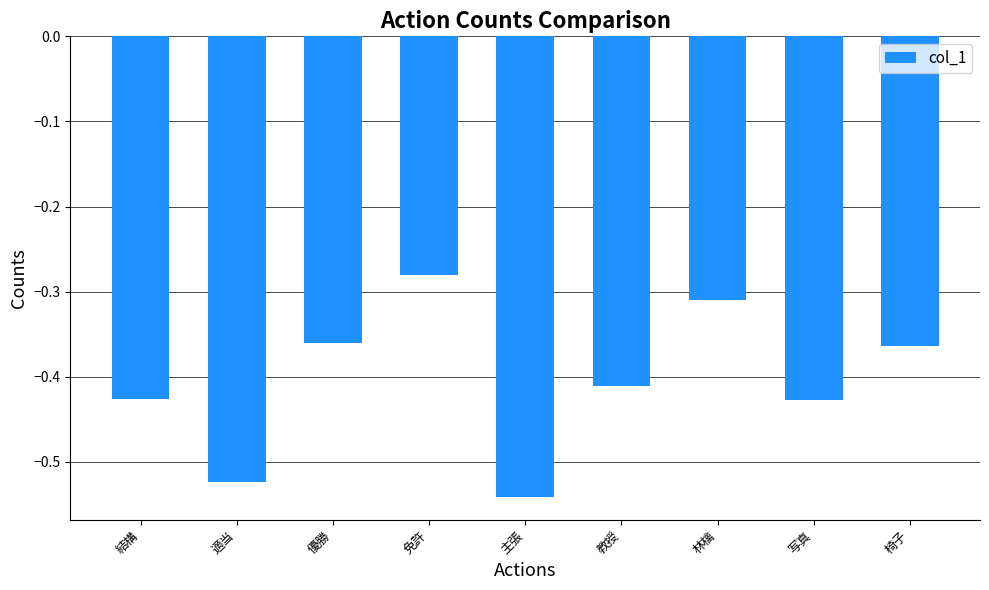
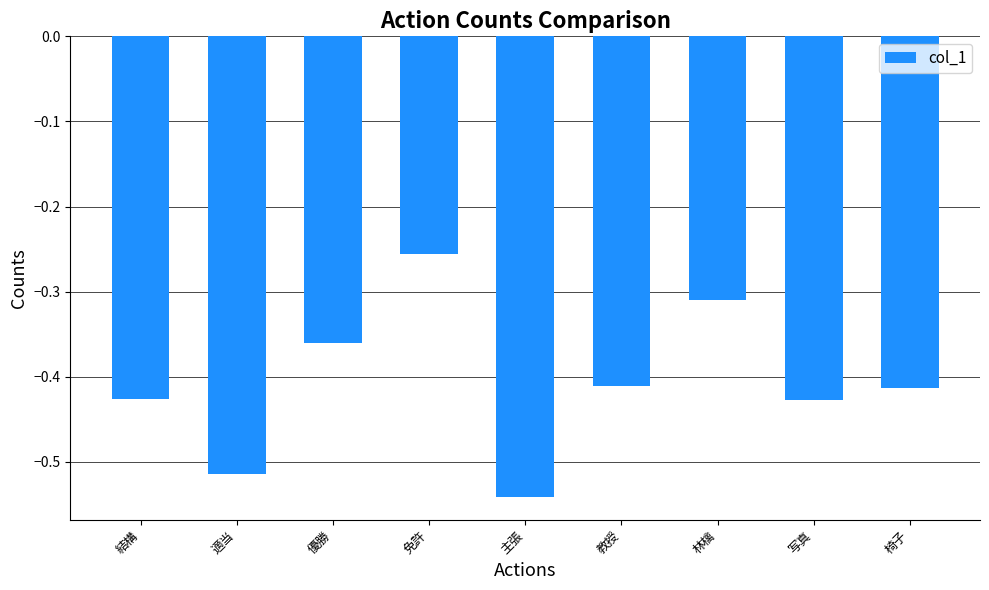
適当: -0.52 -> -0.51
免許: -0.28 -> -0.26
椅子: -0.36 -> -0.41
